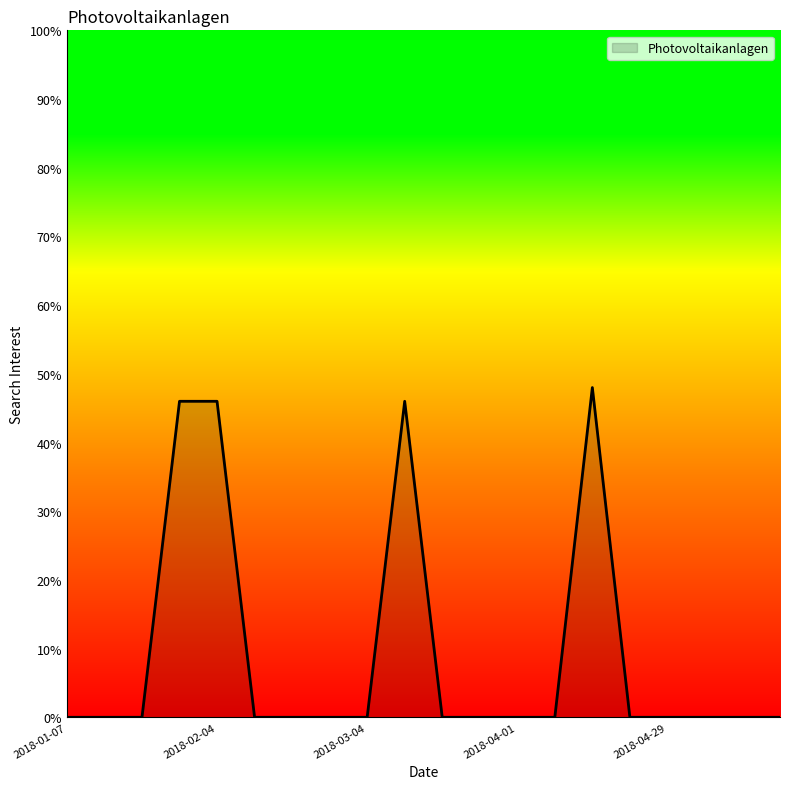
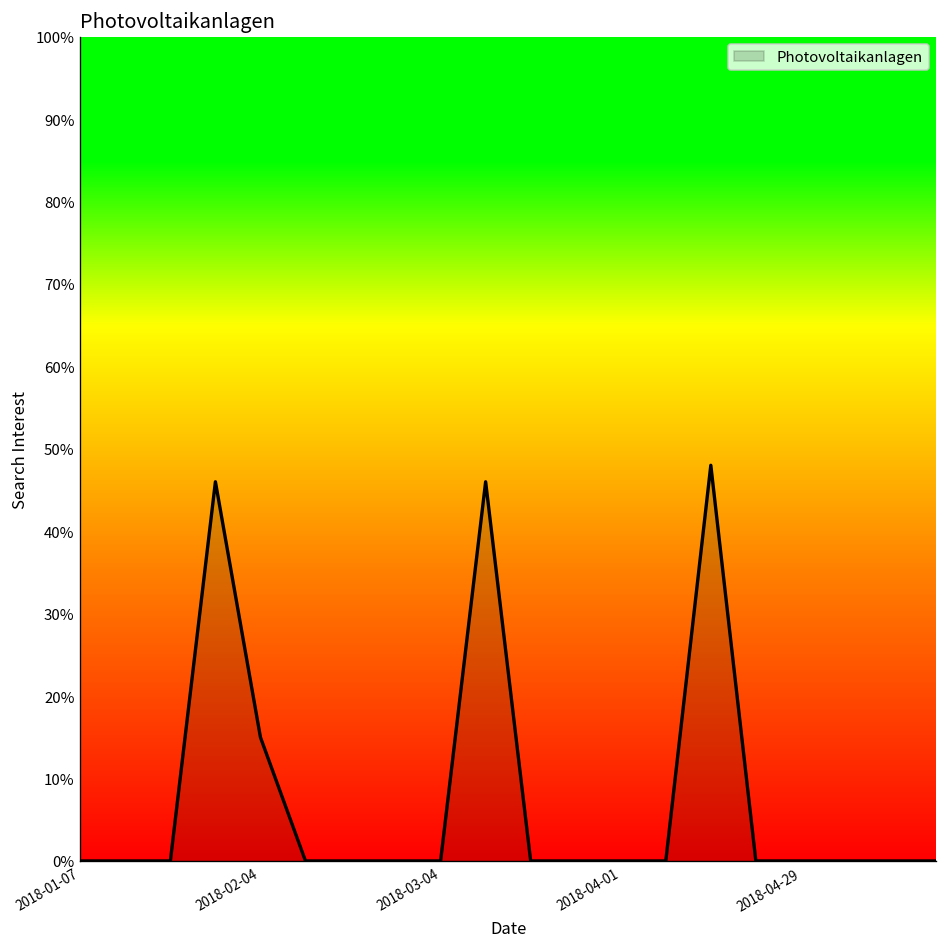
2018-02-04: 46% -> 15%
